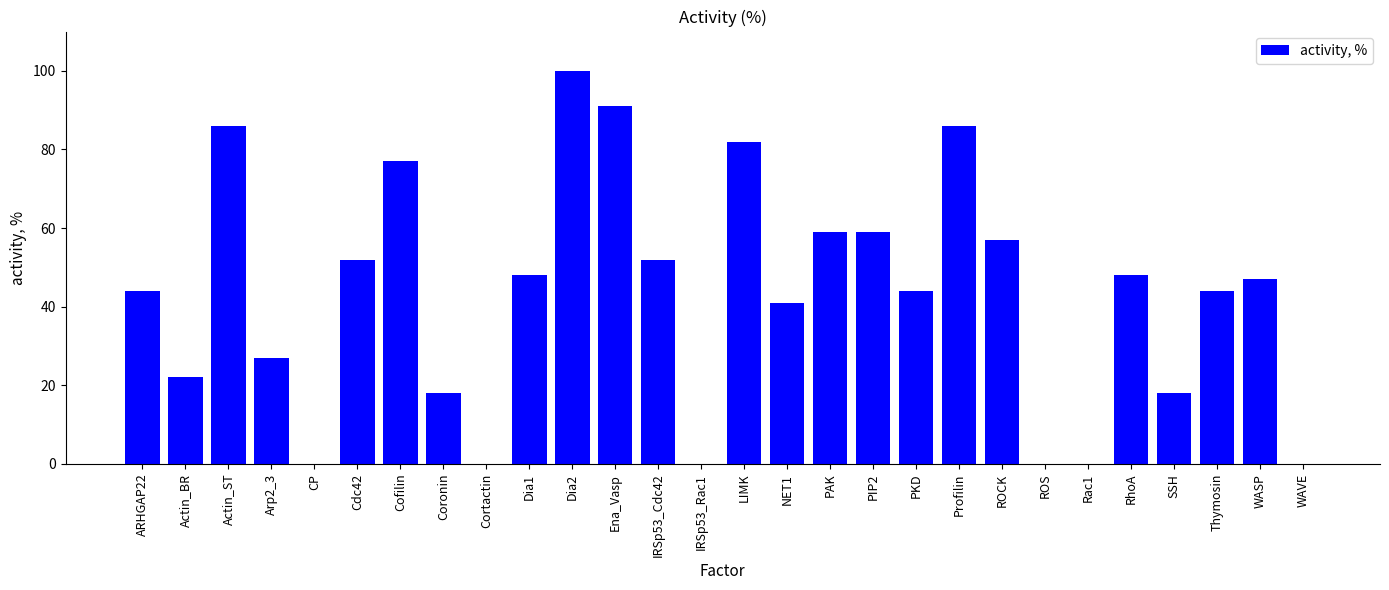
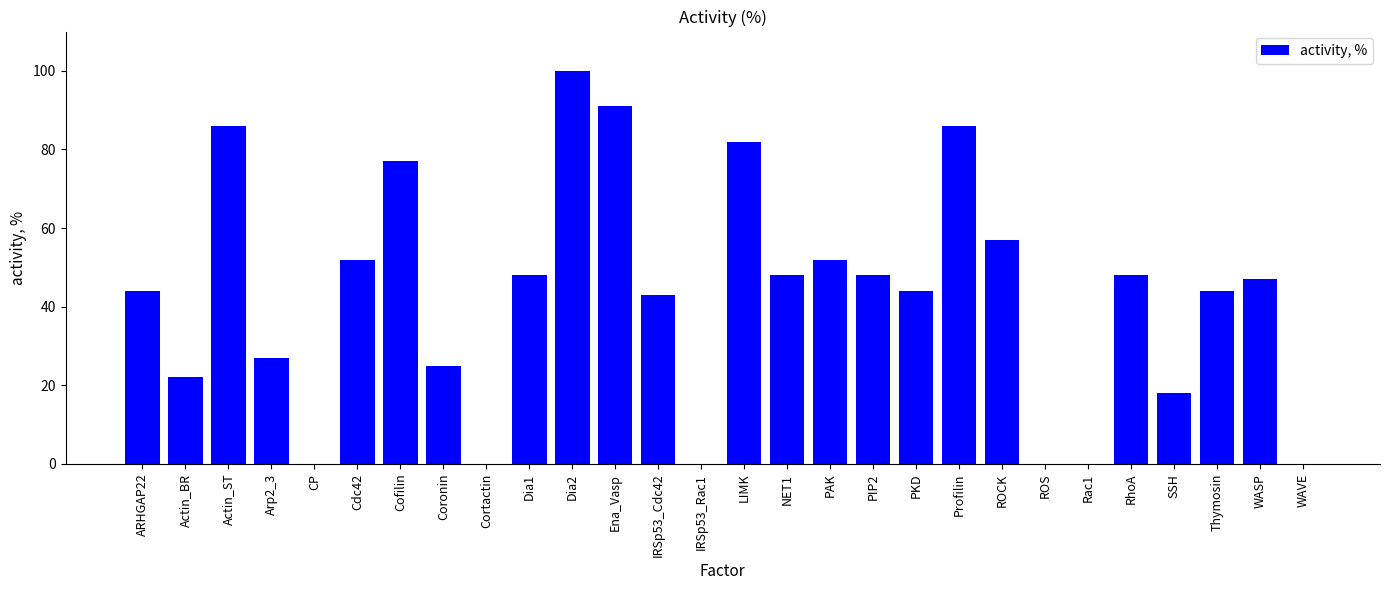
Coronin: 18 -> 25
IRSp53_Cdc42: 52 -> 43
NET1: 41 -> 48
PAK: 59 -> 52
PIP2: 59 -> 48
